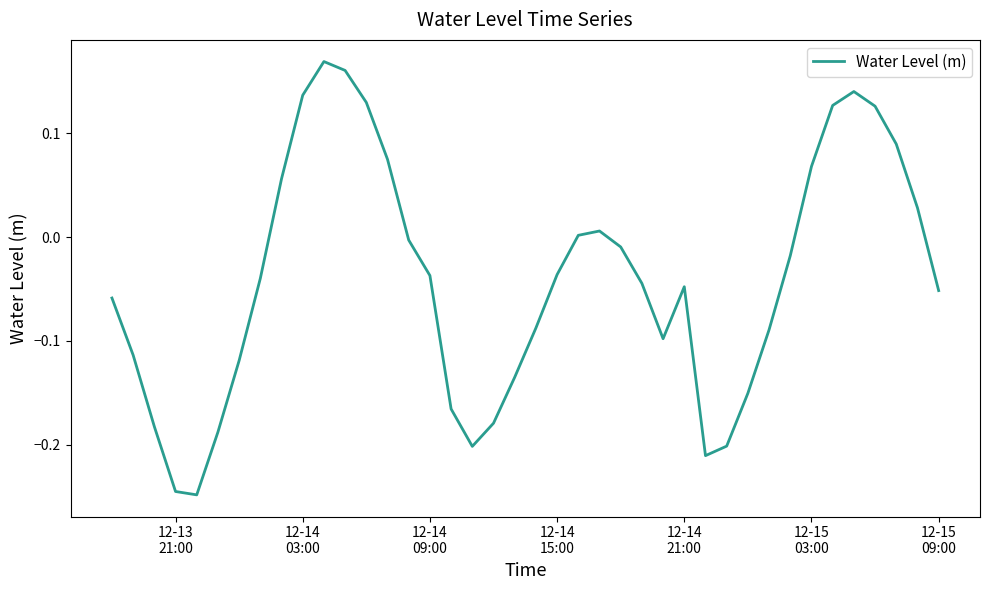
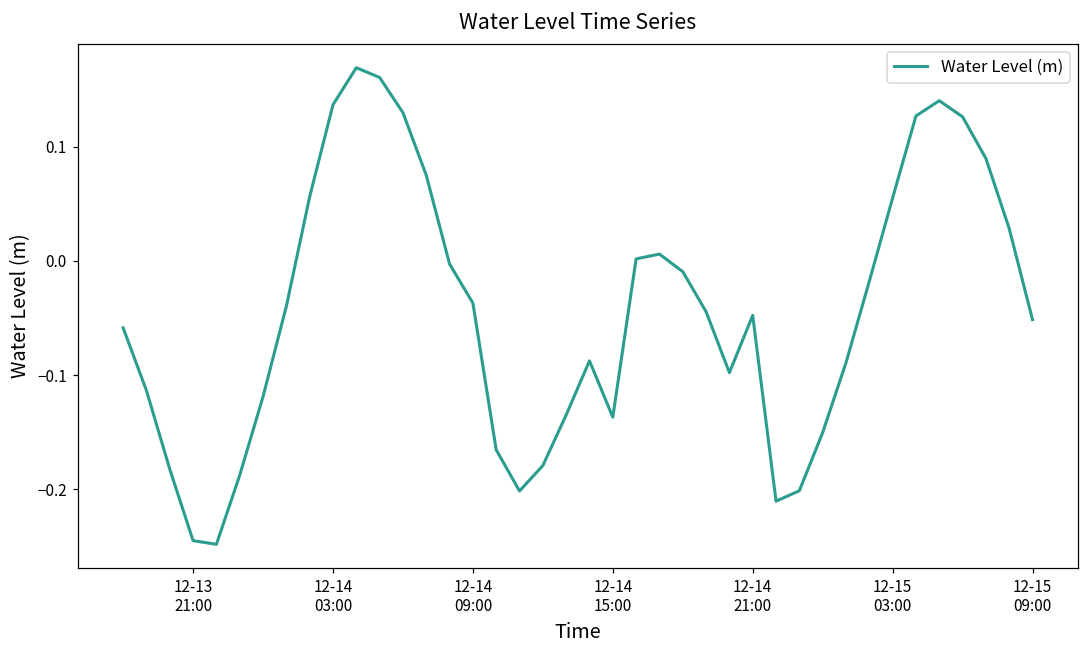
12-14 15:00: -0.036 -> -0.137
12-15 03:00: 0.068 -> 0.055
